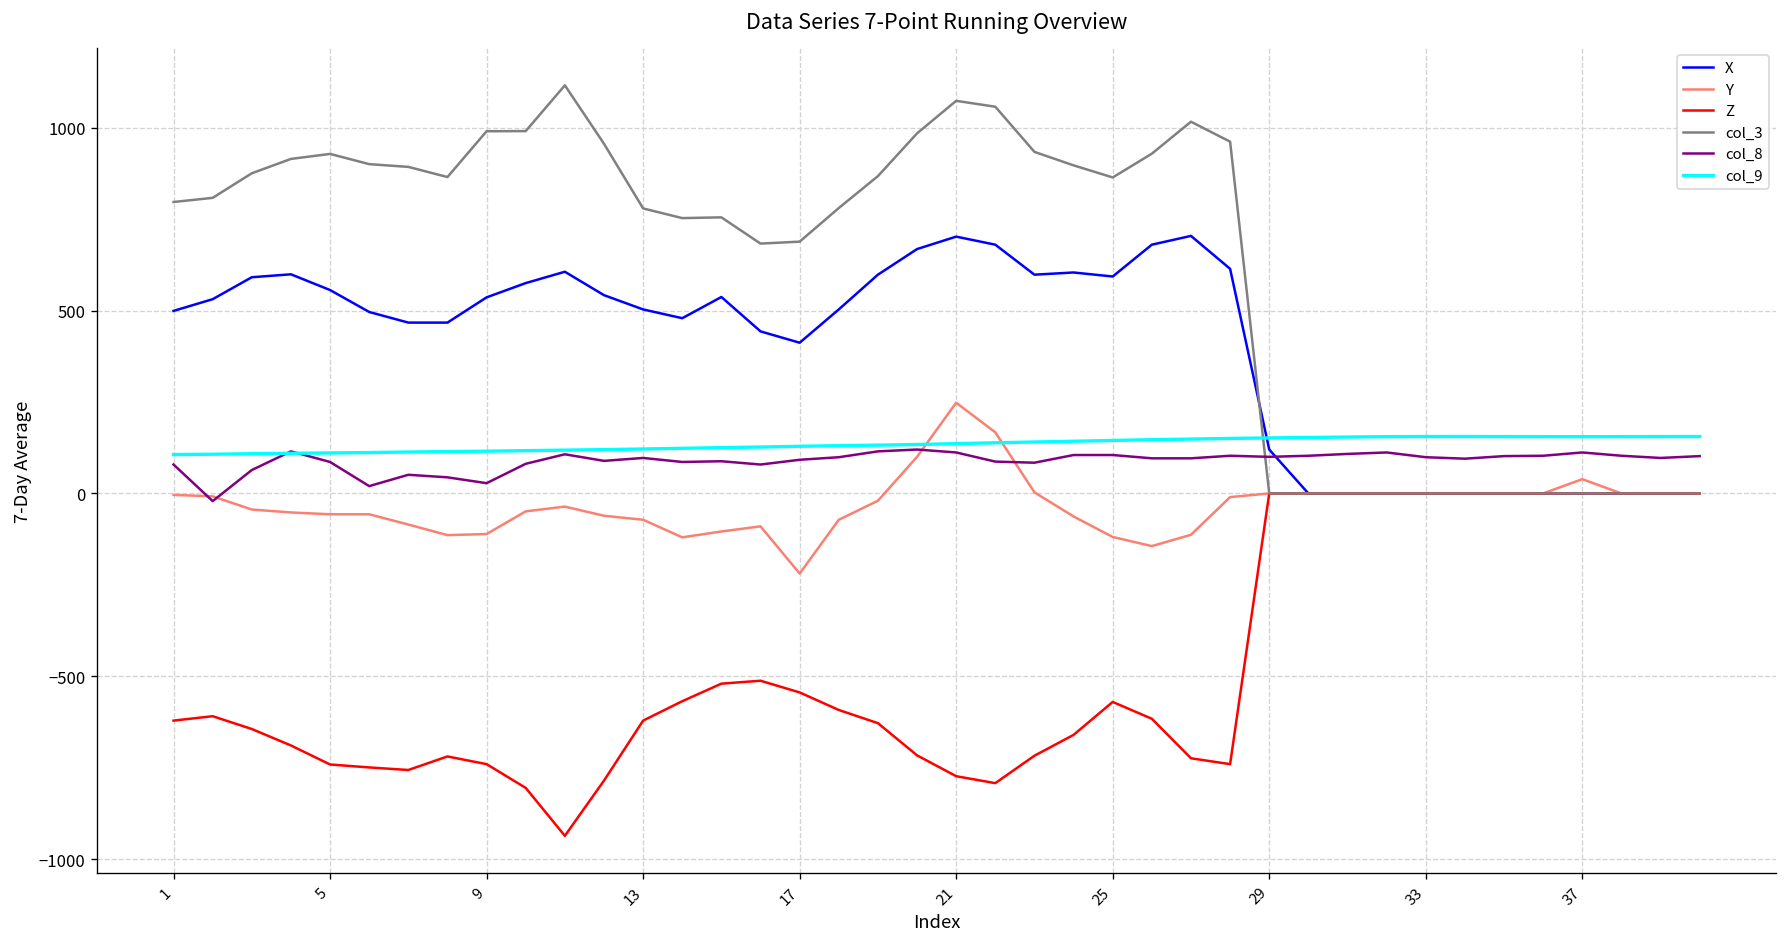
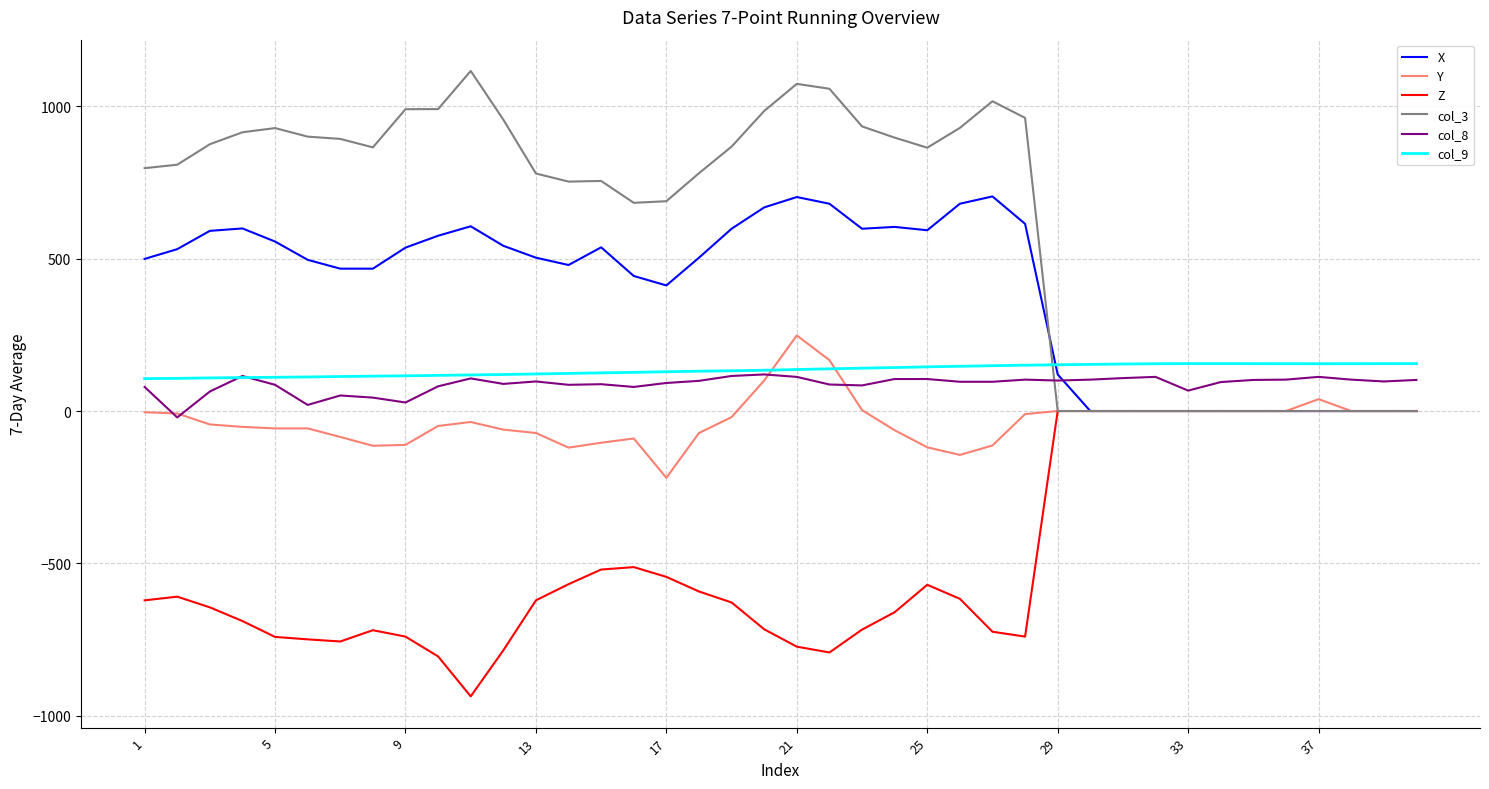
col_8, 33: 100 -> 70
